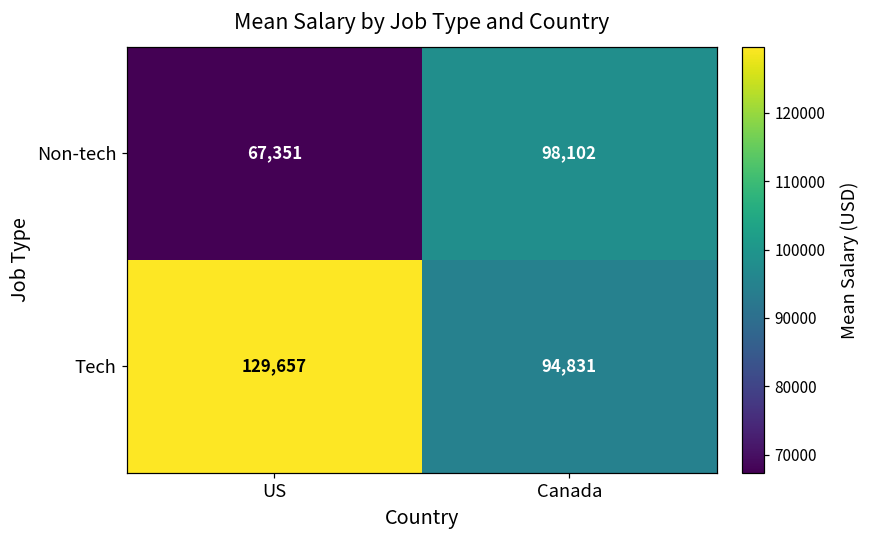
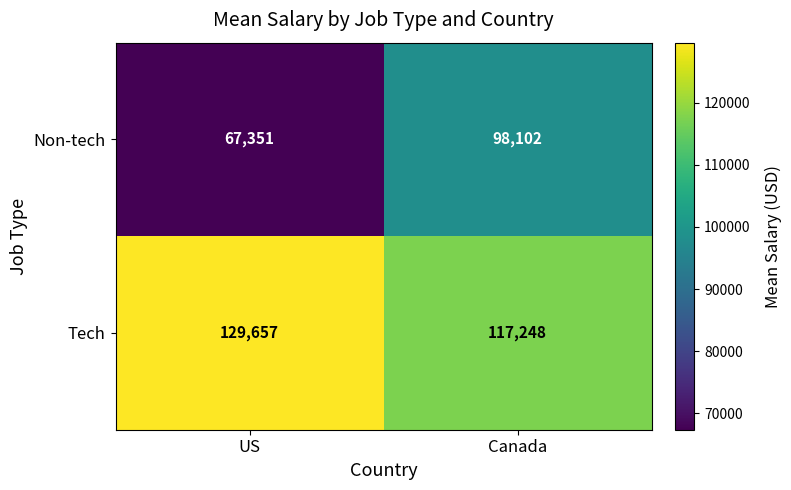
Tech, Canada: 94,831 -> 117,248
